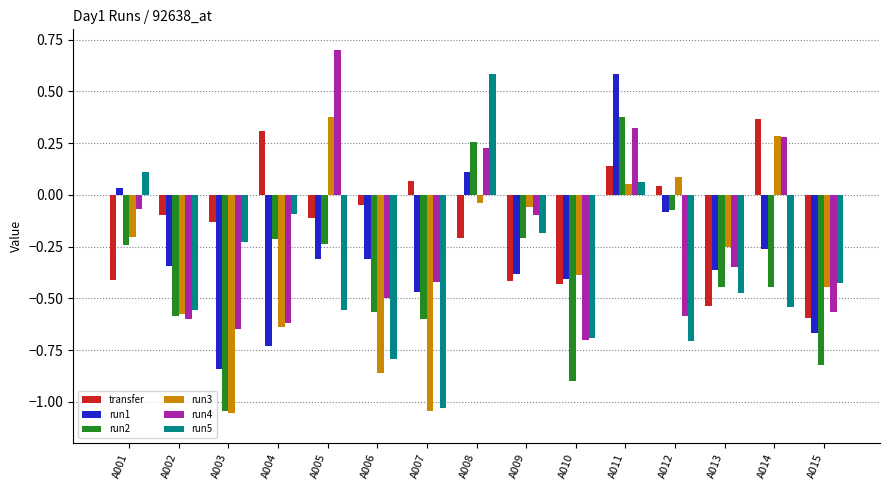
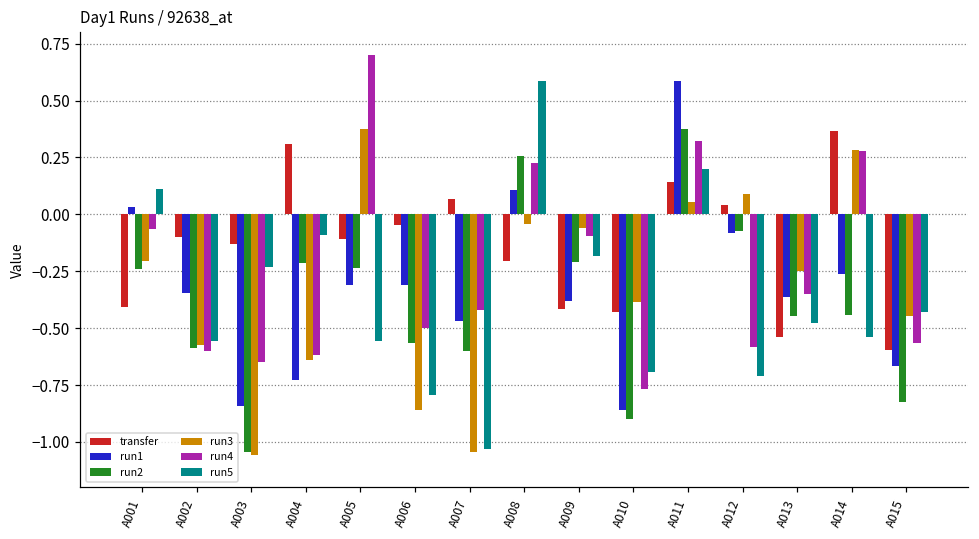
run1, A010: -0.41 -> -0.86
run4, A010: -0.70 -> -0.77
run5, A011: 0.06 -> 0.20
